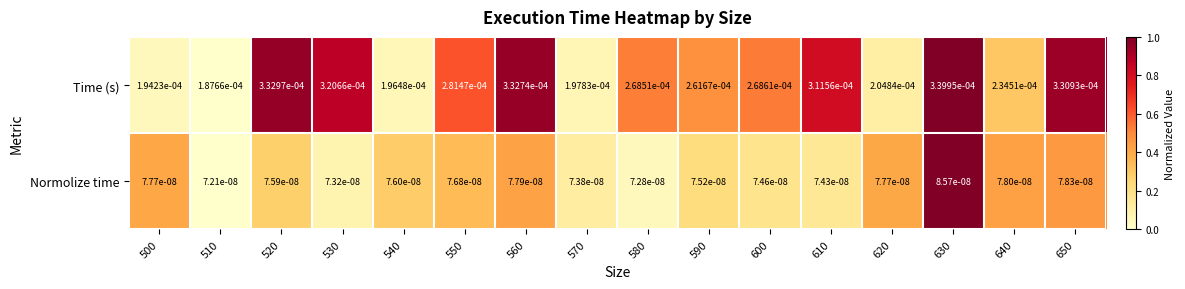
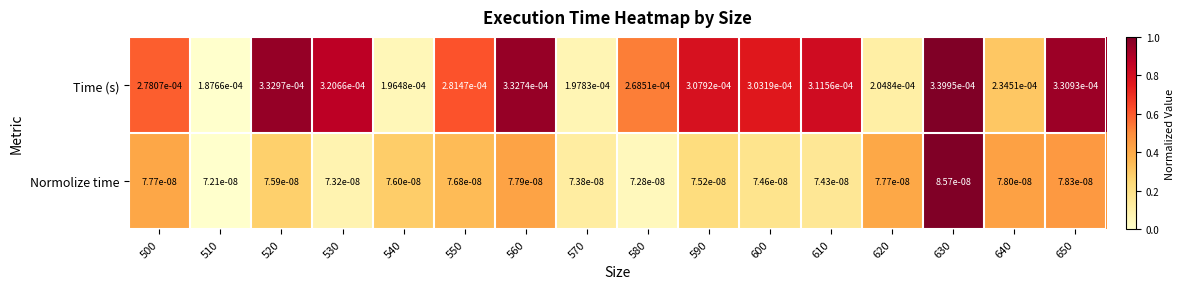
Time (s), 500: 1.9423e-04 -> 2.7807e-04
Time (s), 590: 2.6167e-04 -> 3.0792e-04
Time (s), 600: 2.6861e-04 -> 3.0319e-04
